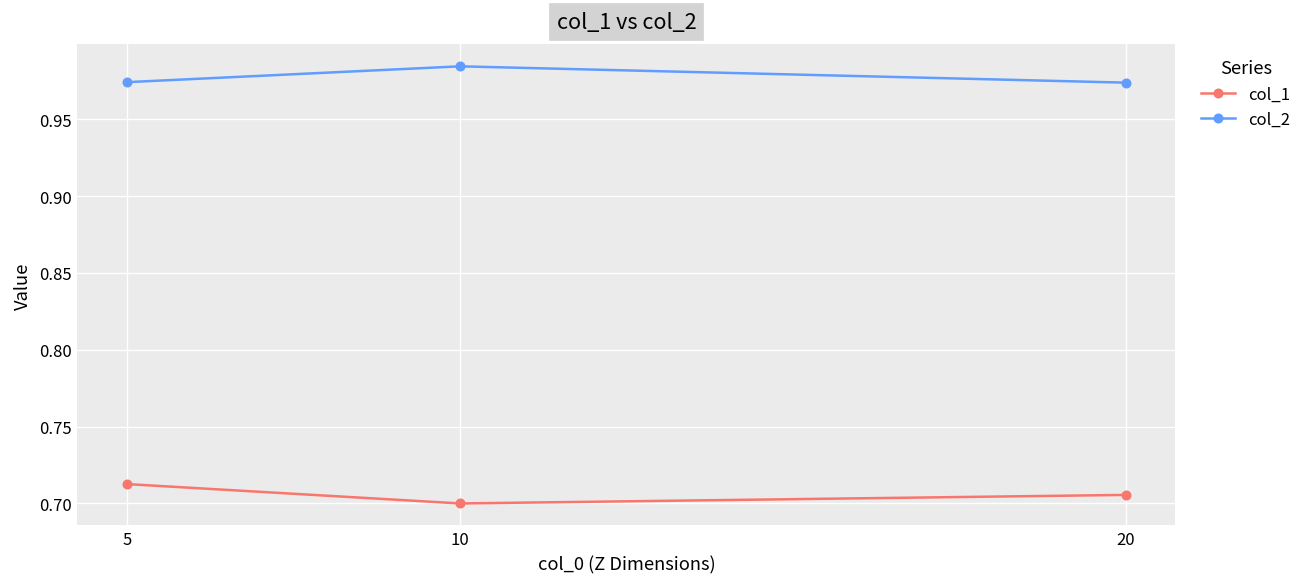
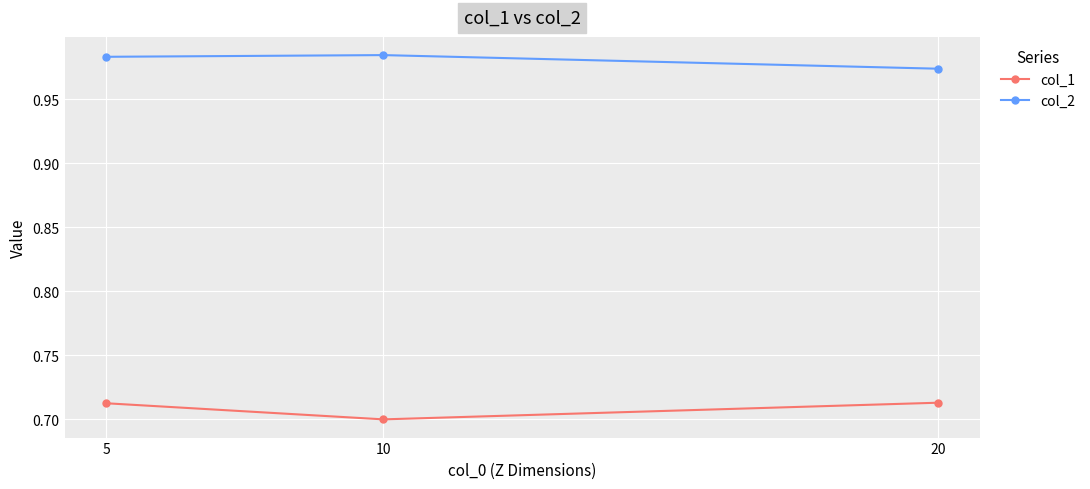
col_2, 5: 0.974 -> 0.983
col_1, 20: 0.706 -> 0.713
